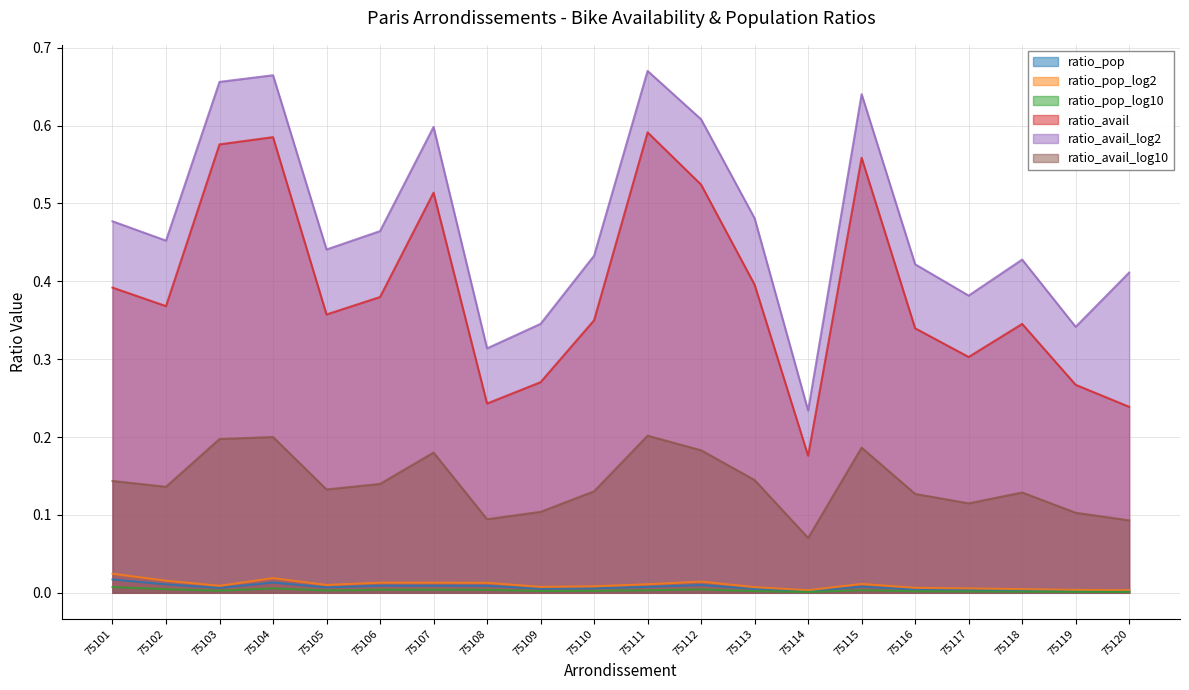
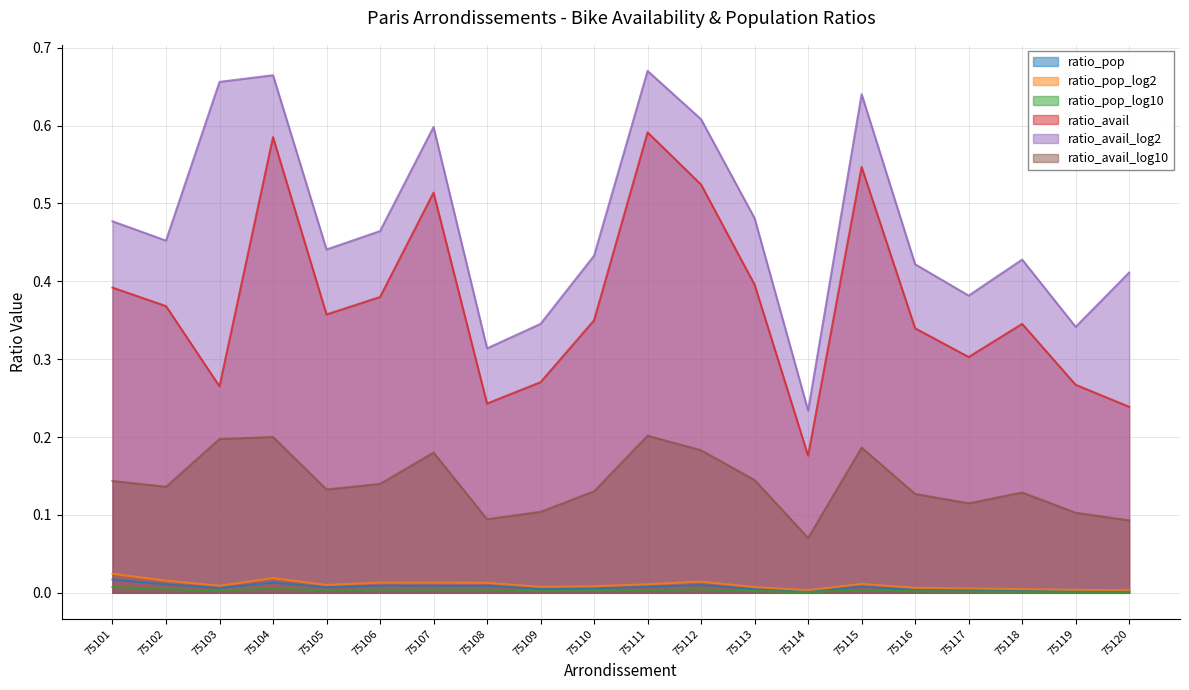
ratio_avail, 75103: 0.58 -> 0.27
ratio_avail, 75115: 0.56 -> 0.55
